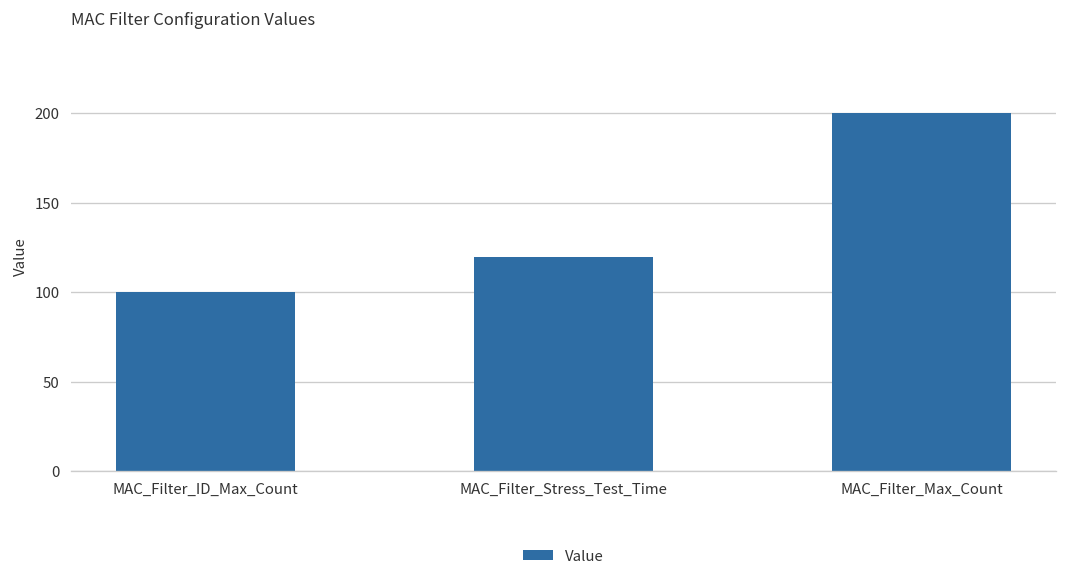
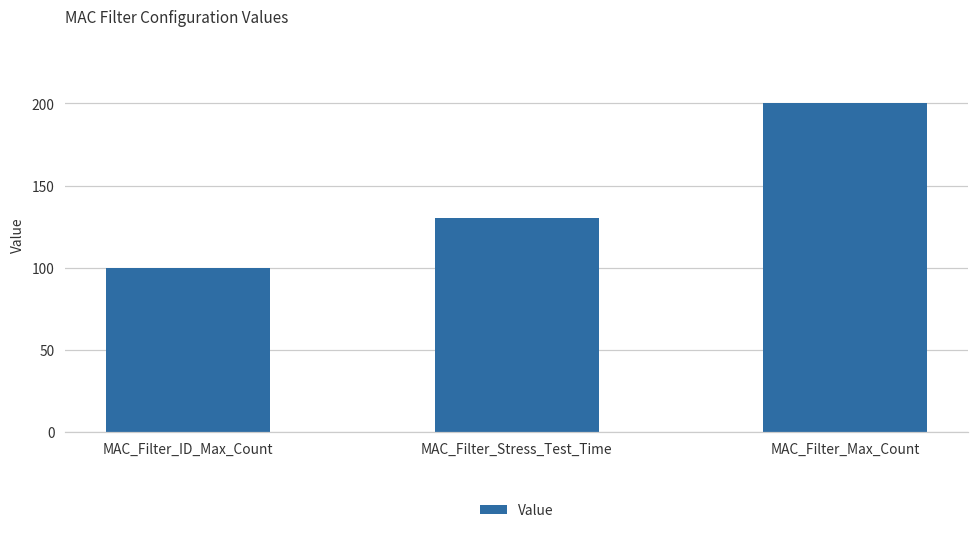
MAC_Filter_Stress_Test_Time: 120 -> 130
